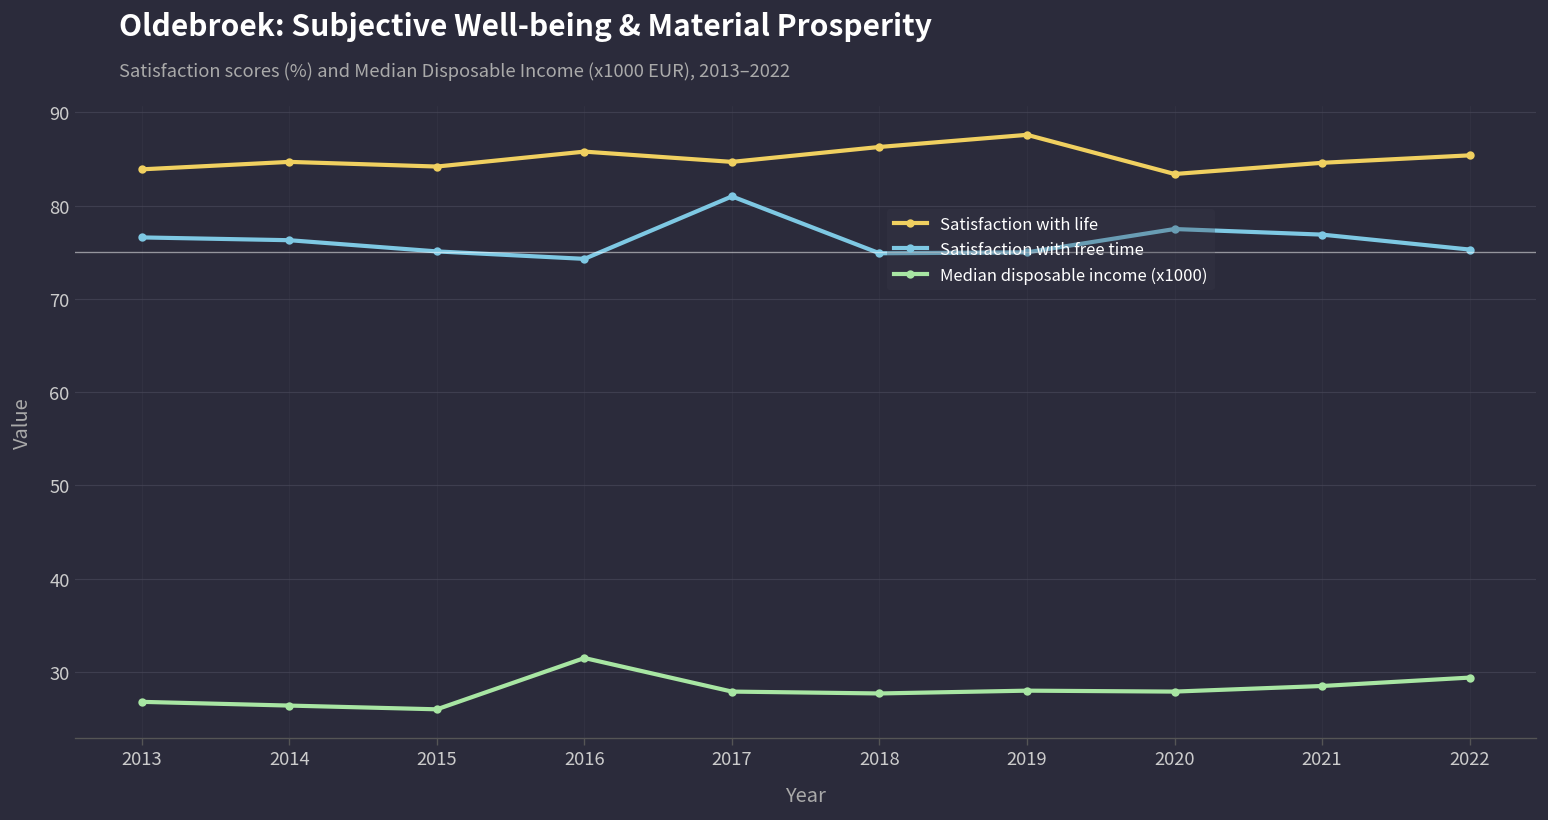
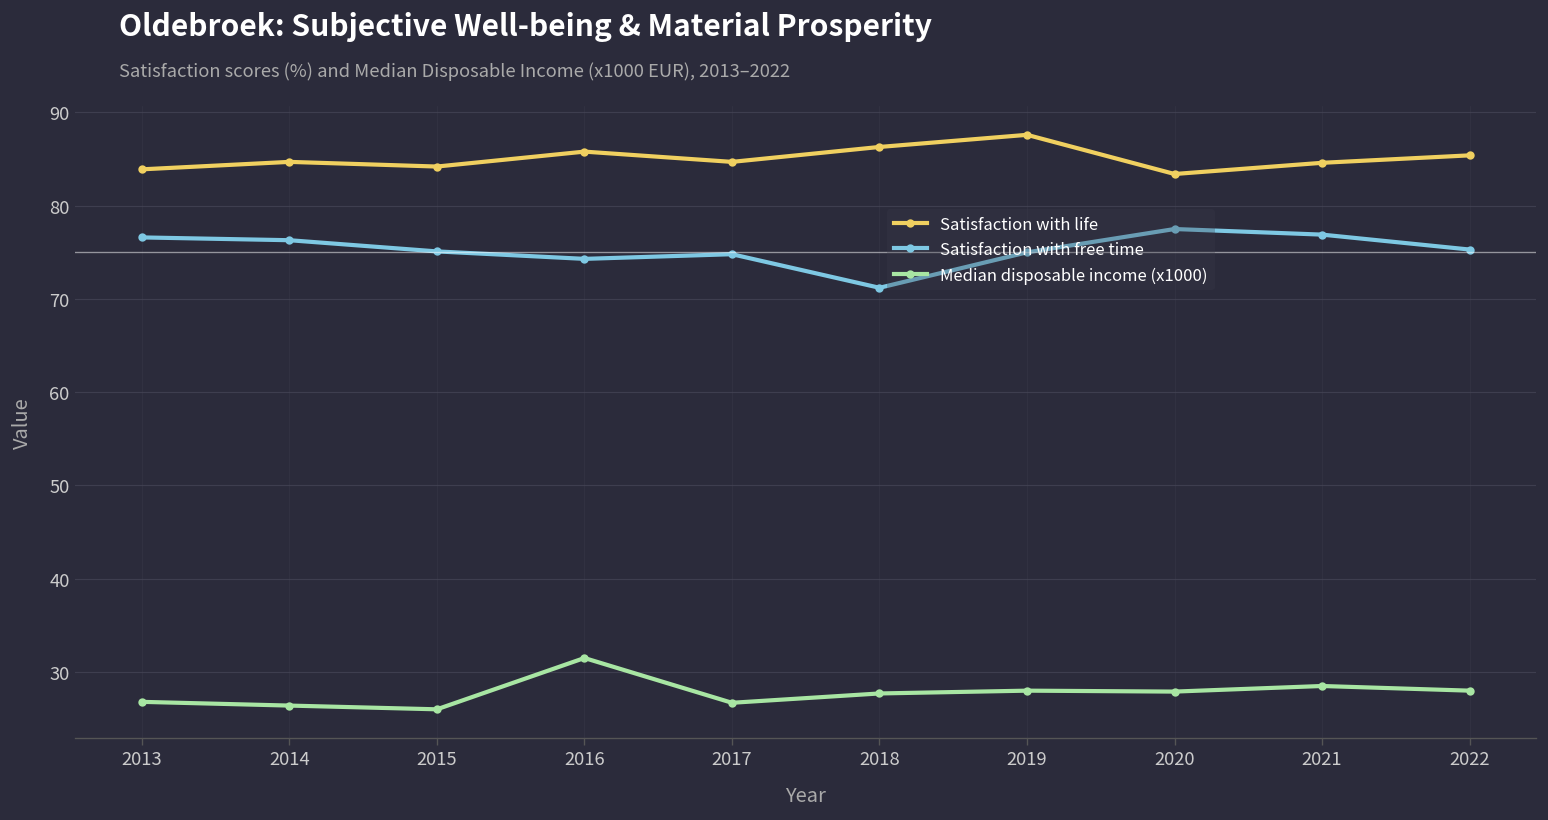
Satisfaction with free time, 2017: 81 -> 75
Median disposable income (x1000), 2017: 28 -> 27
Satisfaction with free time, 2018: 75 -> 71
Median disposable income (x1000), 2022: 29 -> 28
